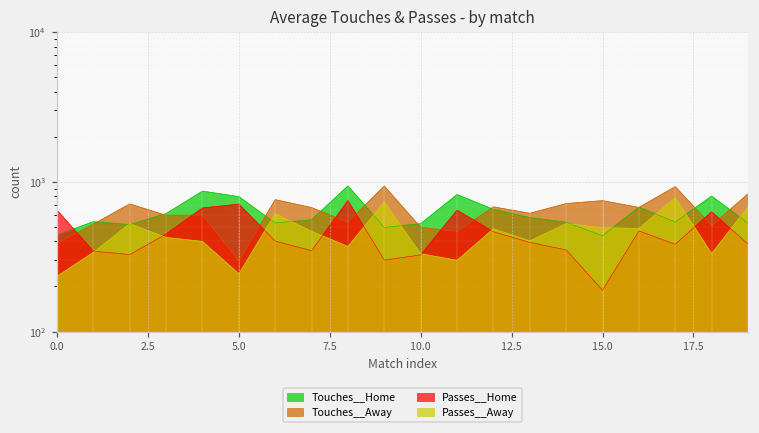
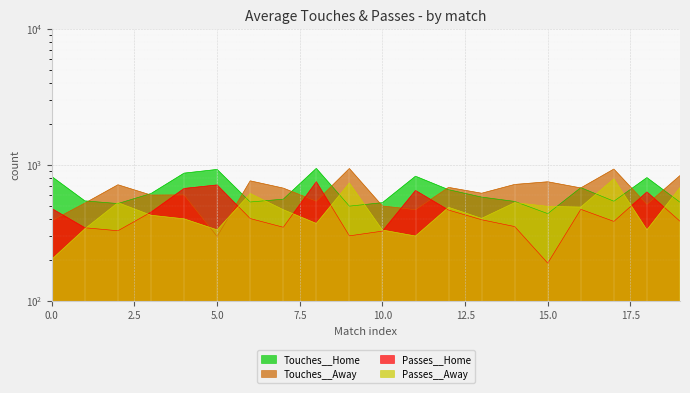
Touches__Home, 0.0: 440 -> 800
Passes__Home, 0.0: 600 -> 480
Passes__Away, 0.0: 230 -> 200
Touches__Home, 5.0: 800 -> 900
Passes__Away, 5.0: 240 -> 330
